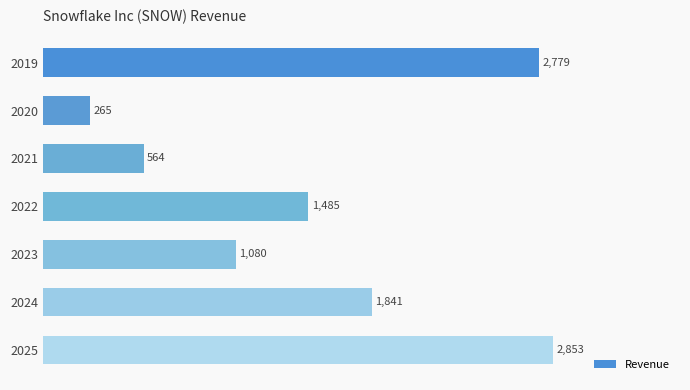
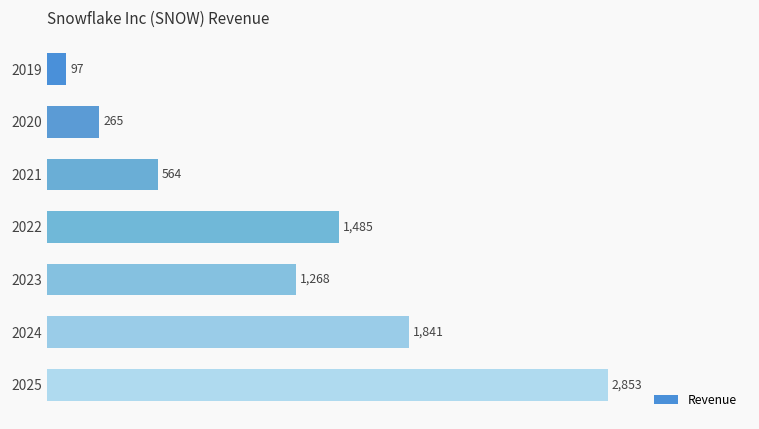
2019: 2,779 -> 97
2023: 1,080 -> 1,268
